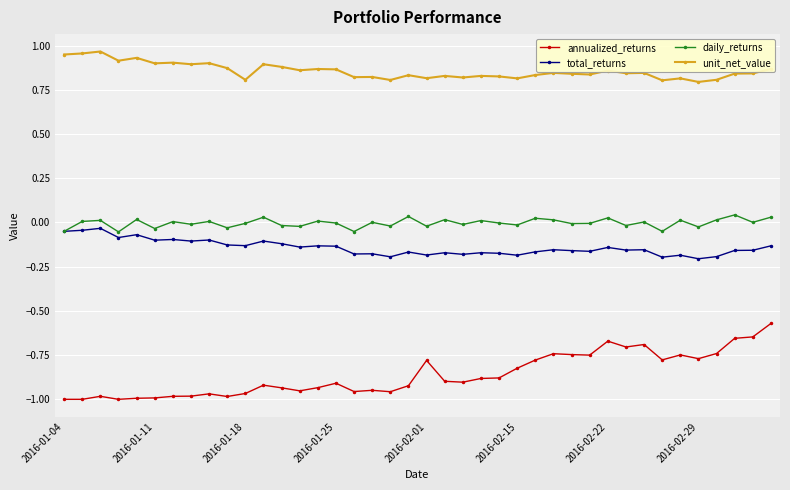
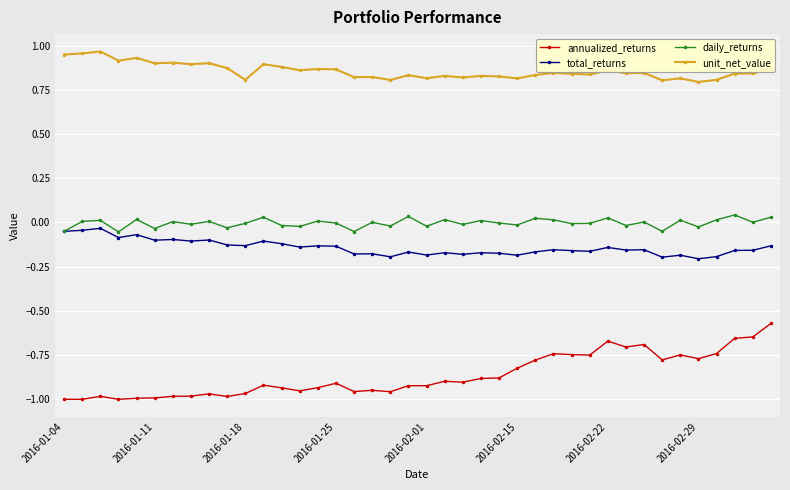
annualized_returns, 2016-02-01: -0.78 -> -0.92
